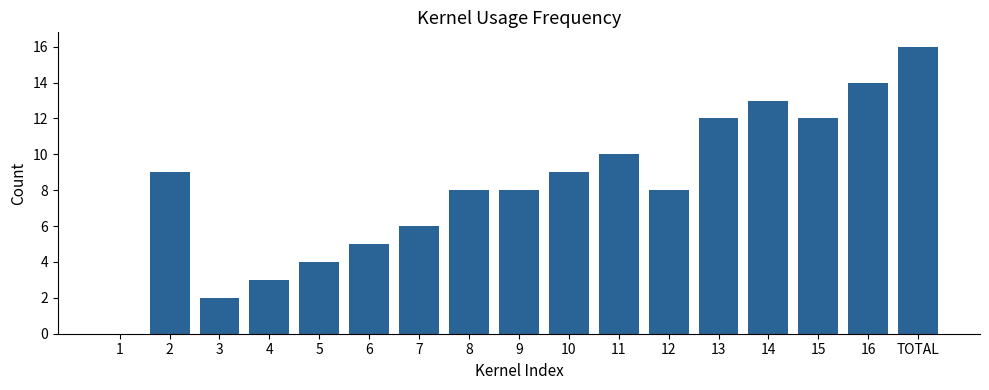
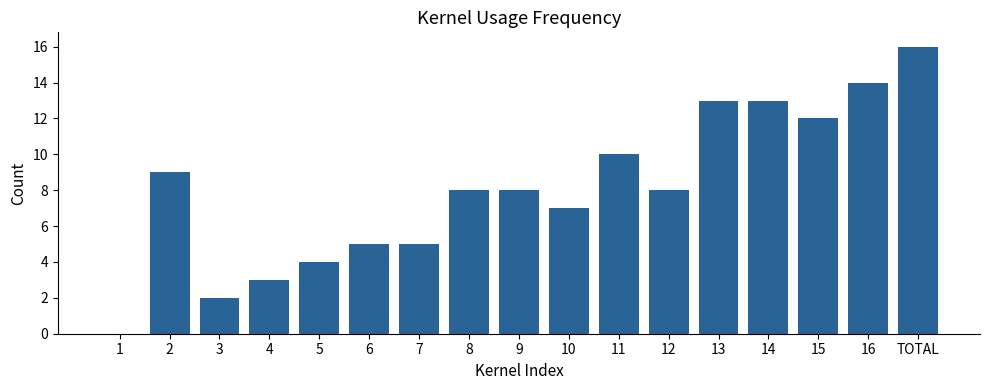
7: 6 -> 5
10: 9 -> 7
13: 12 -> 13
